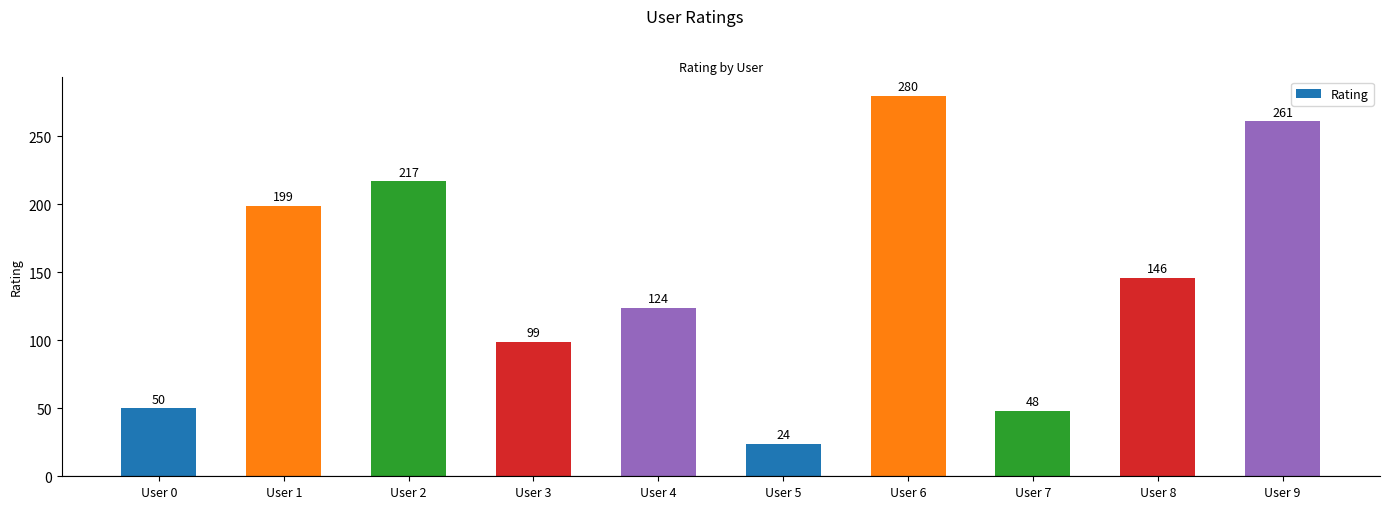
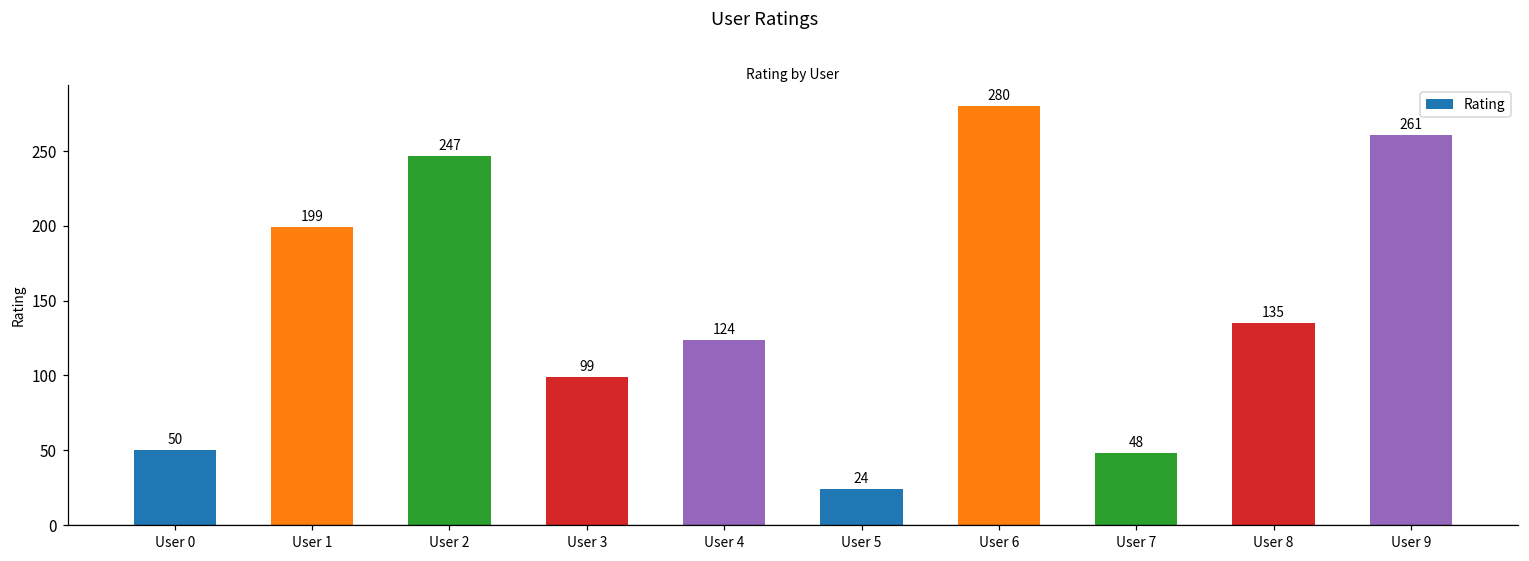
User 2: 217 -> 247
User 8: 146 -> 135
